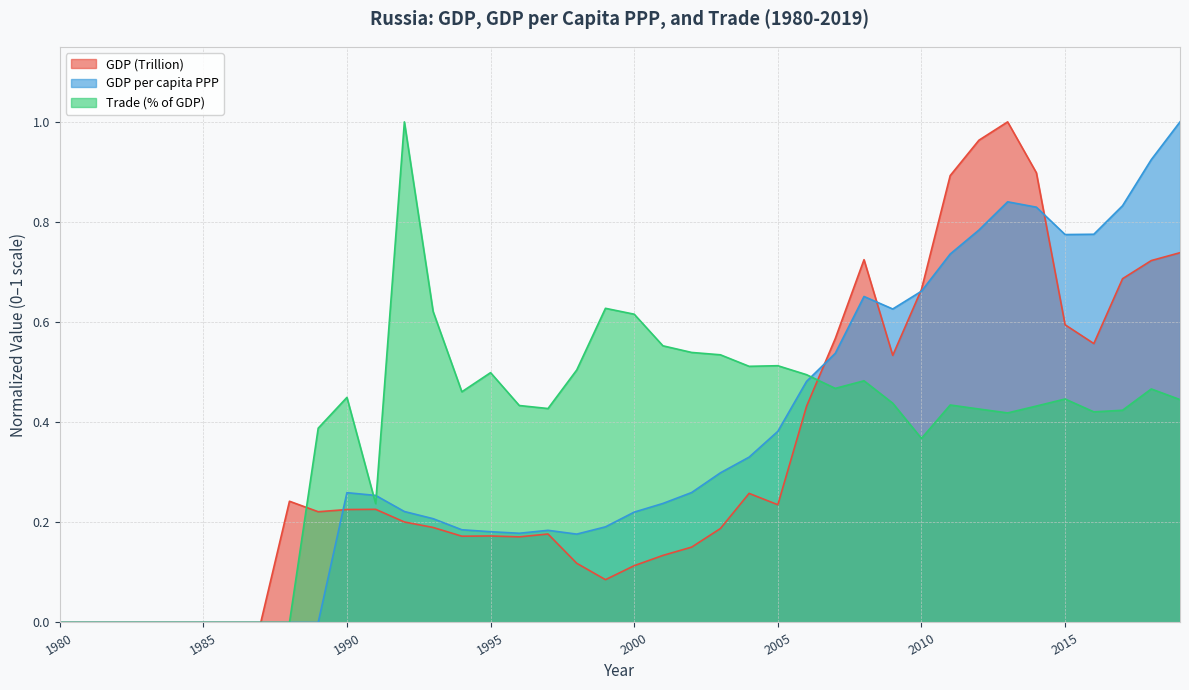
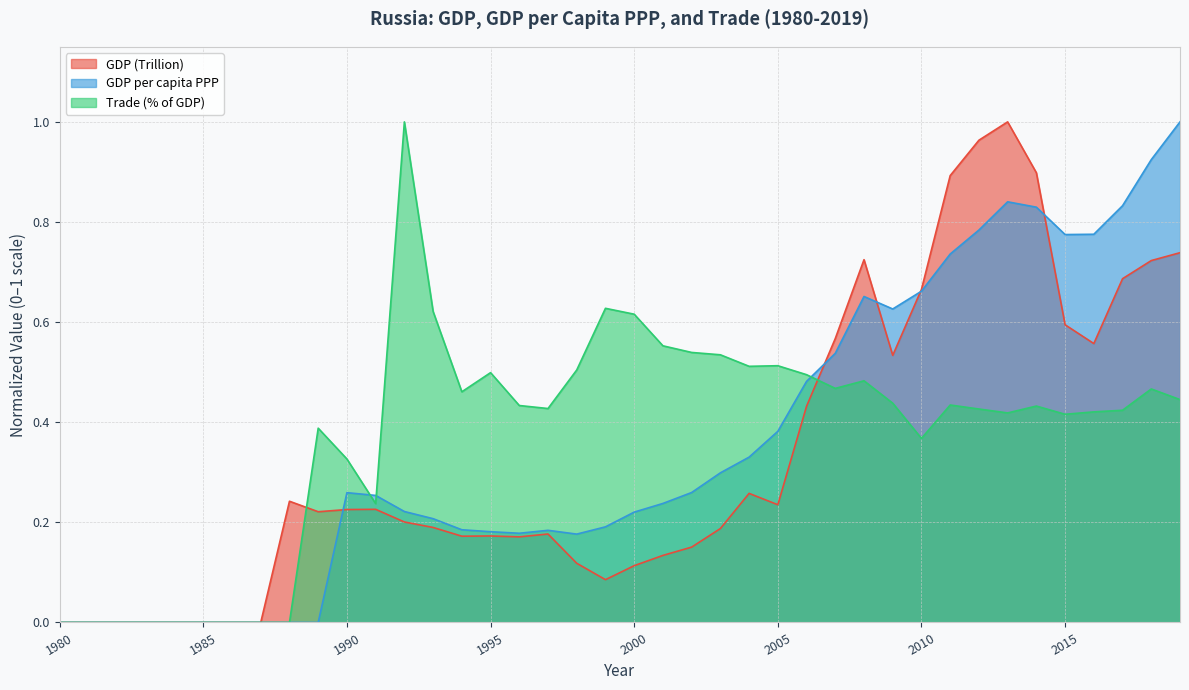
Trade (% of GDP), 1990: 0.45 -> 0.33
Trade (% of GDP), 2015: 0.45 -> 0.42
